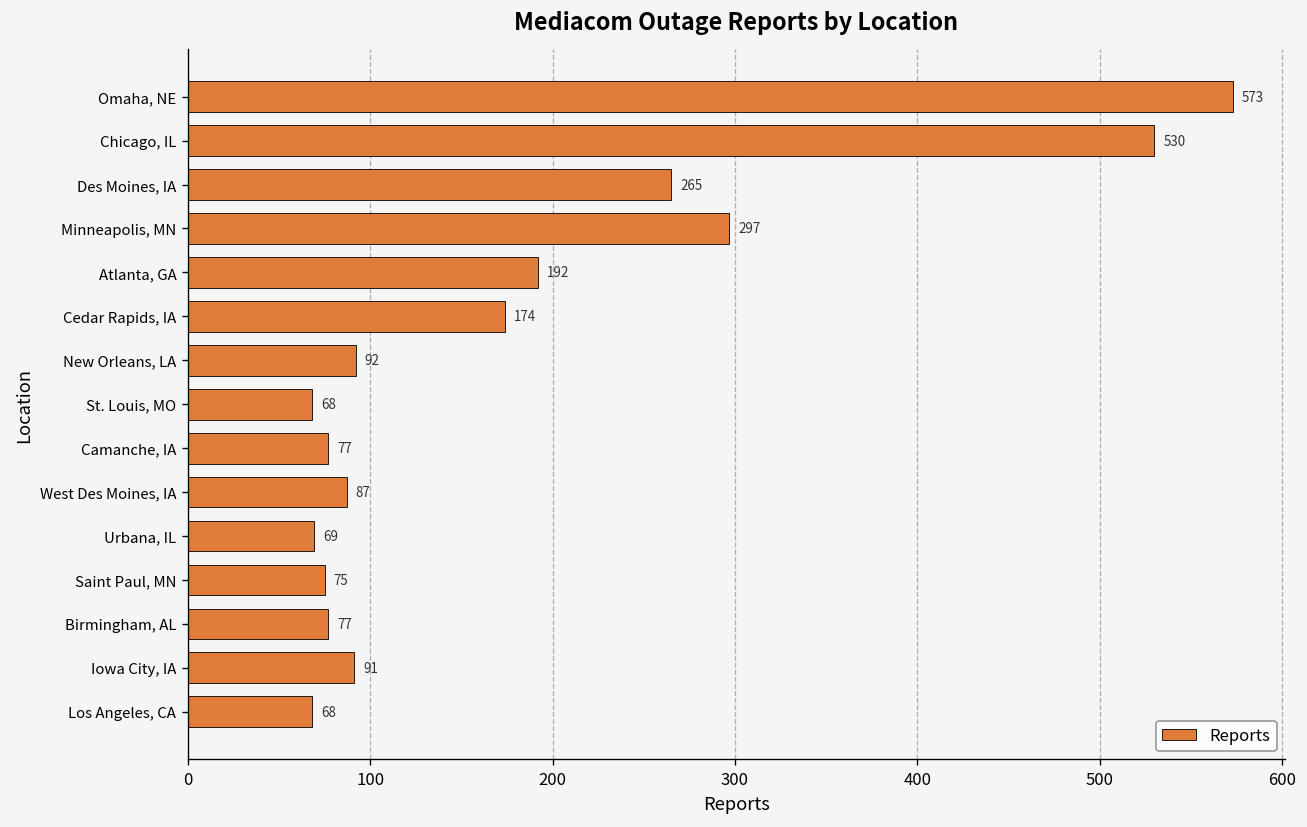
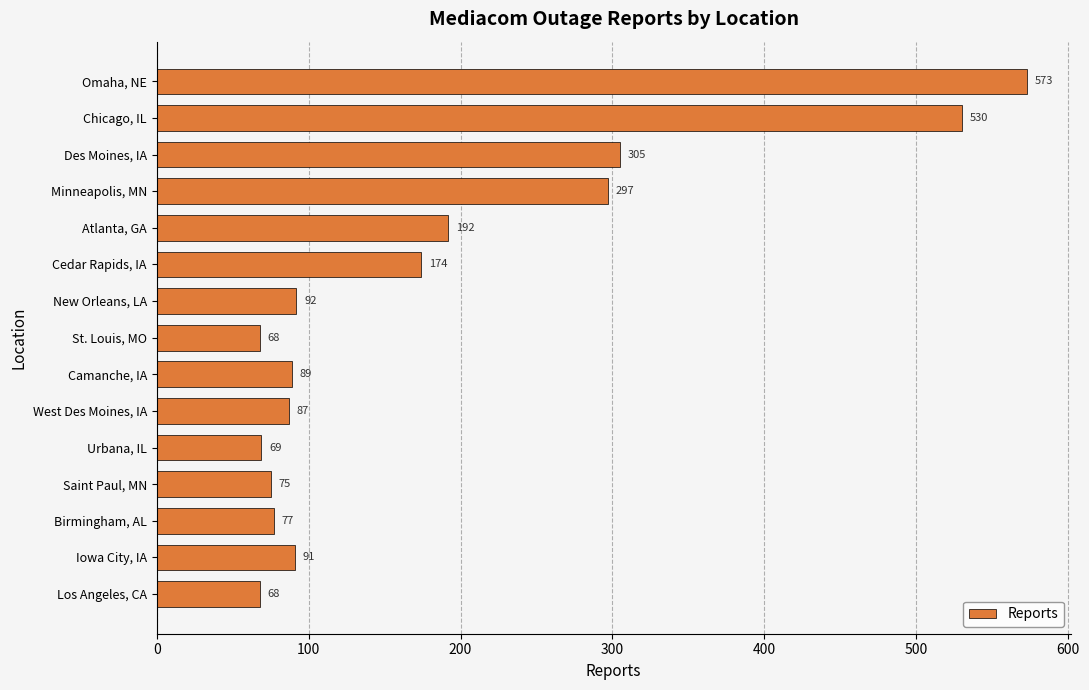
Des Moines, IA: 265 -> 305
Camanche, IA: 77 -> 89
